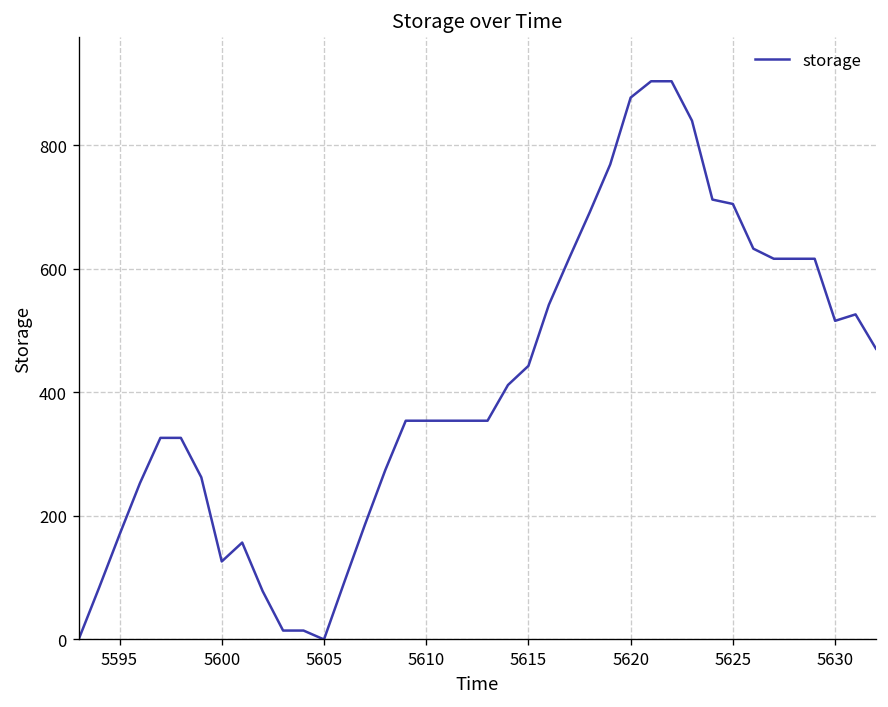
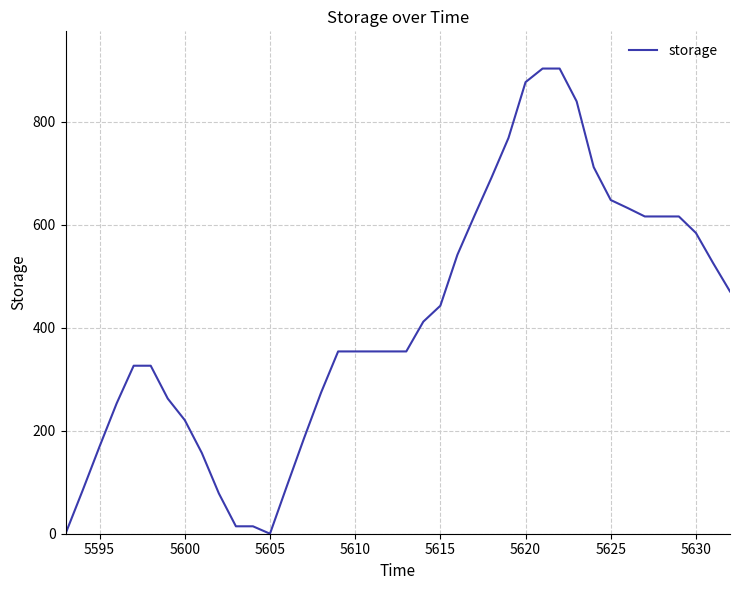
5600: 130 -> 220
5625: 700 -> 650
5630: 520 -> 580
